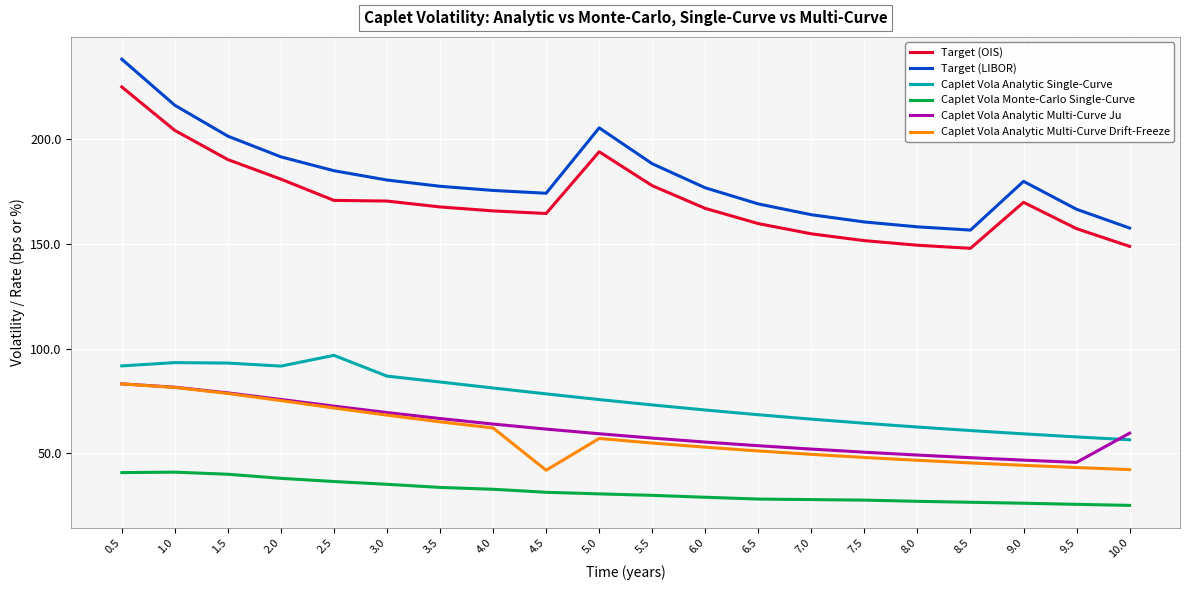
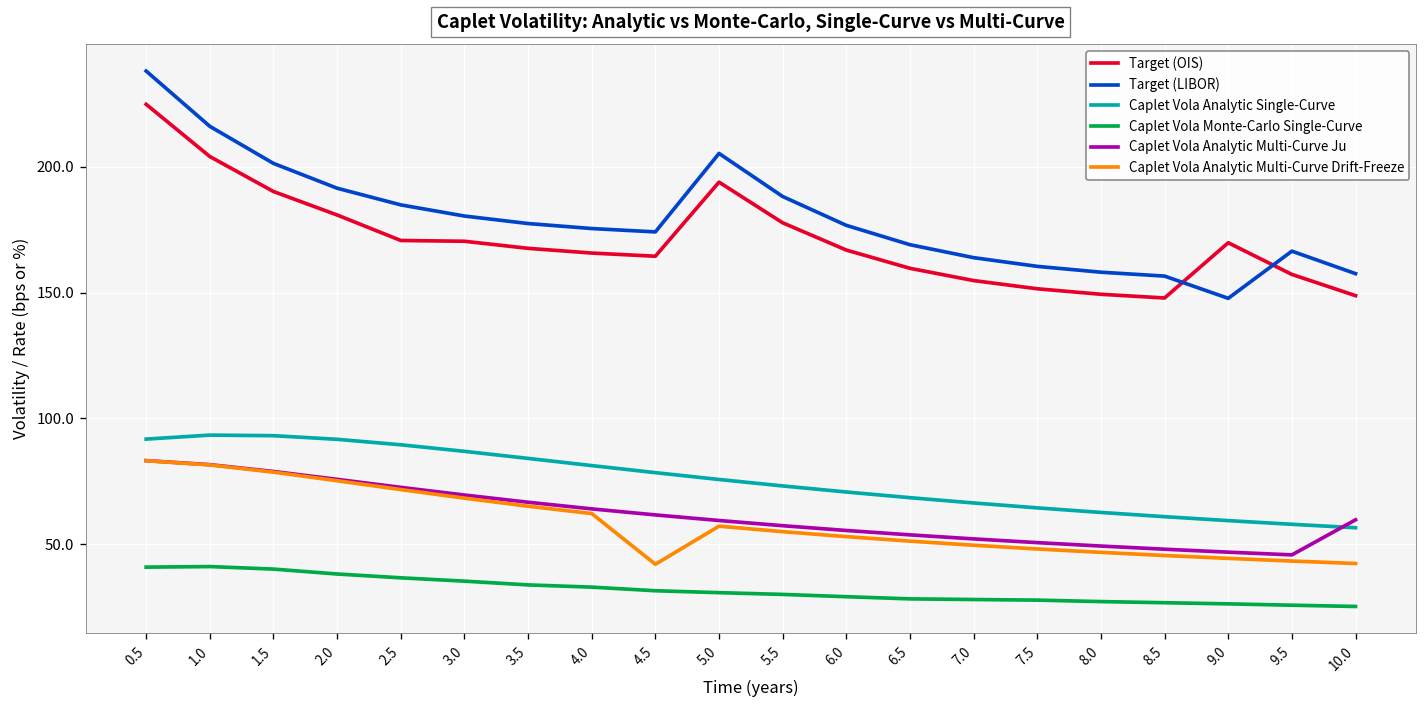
Caplet Vola Analytic Single-Curve, 2.5: 97 -> 90
Target (LIBOR), 9.0: 180 -> 148
